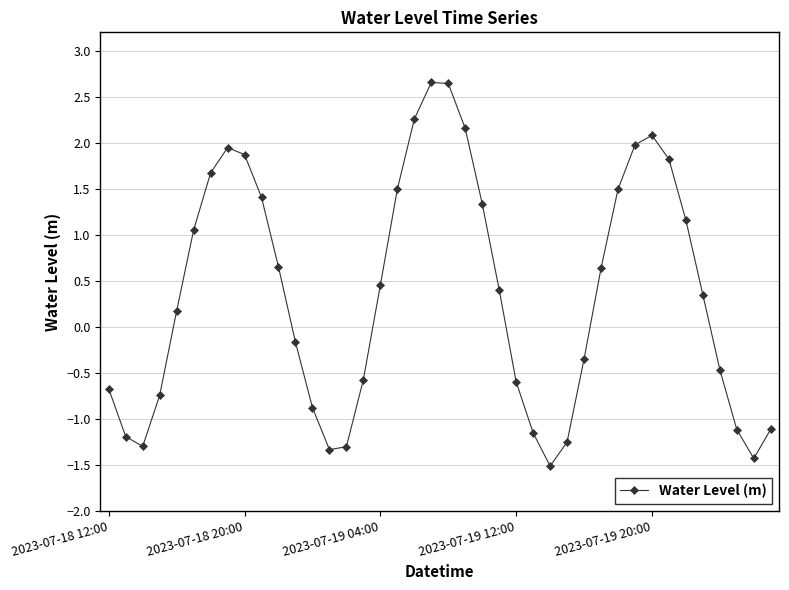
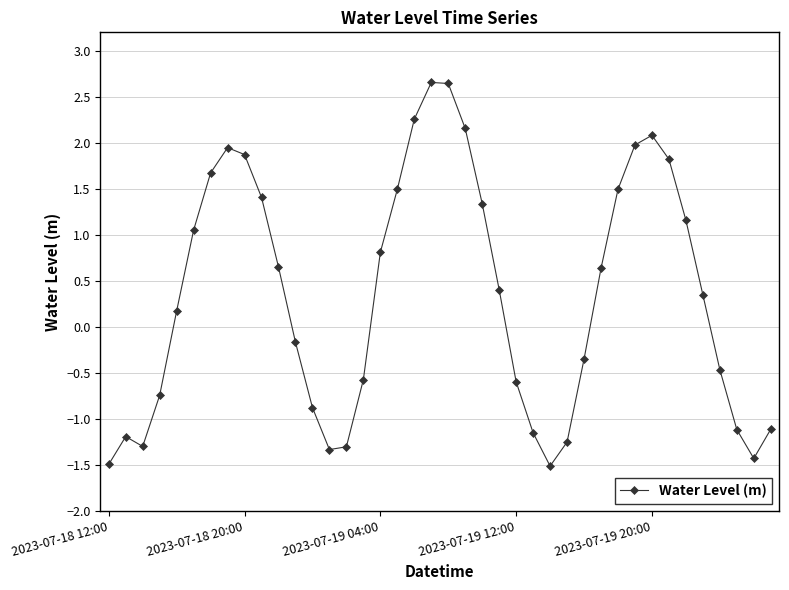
2023-07-18 12:00: -0.7 -> -1.5
2023-07-19 04:00: 0.5 -> 0.8
